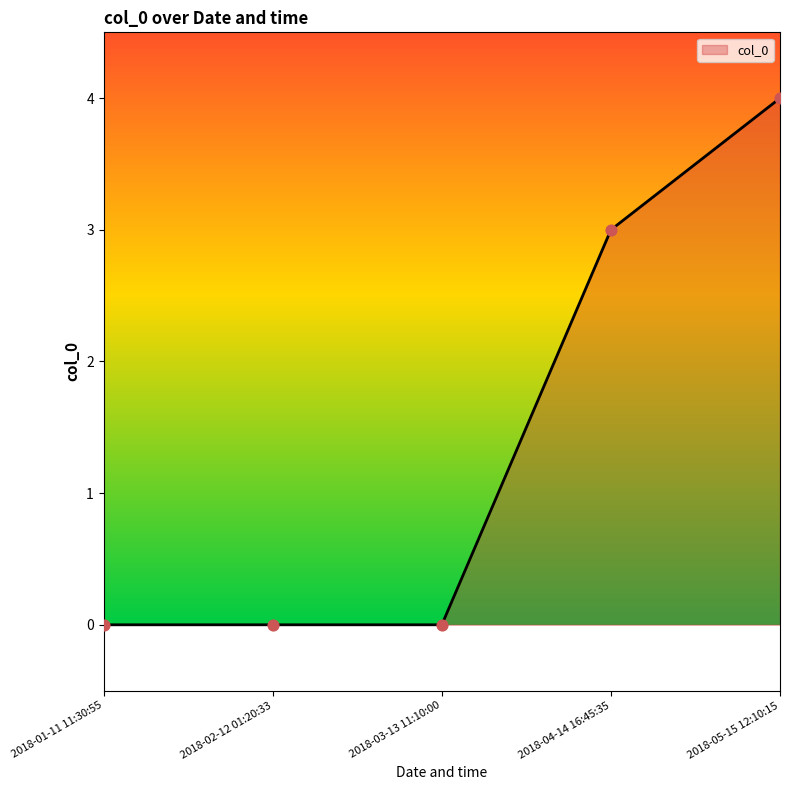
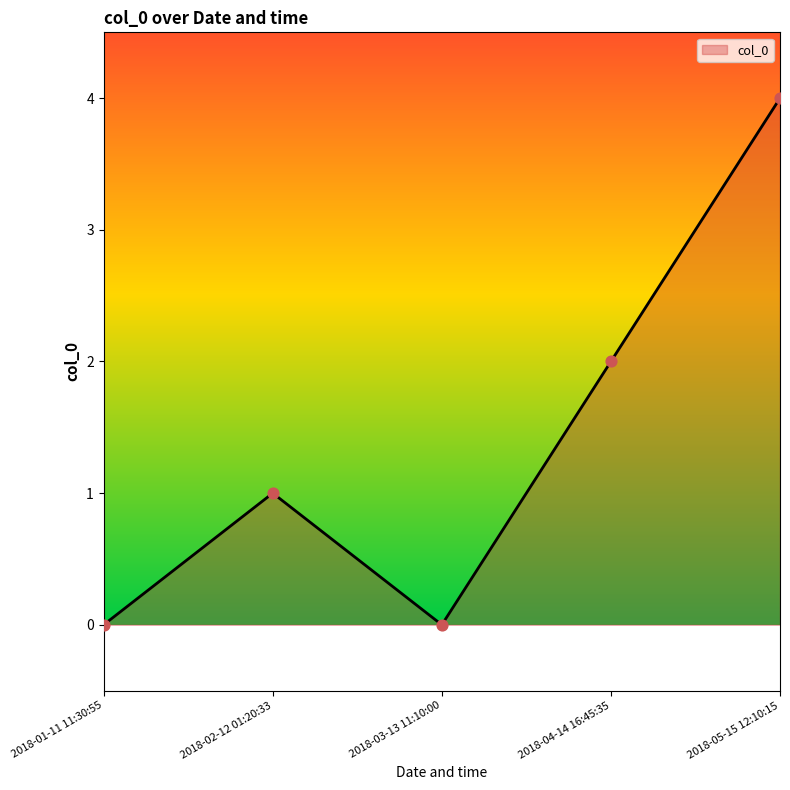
2018-02-12 01:20:33: 0 -> 1
2018-04-14 16:45:35: 3 -> 2
